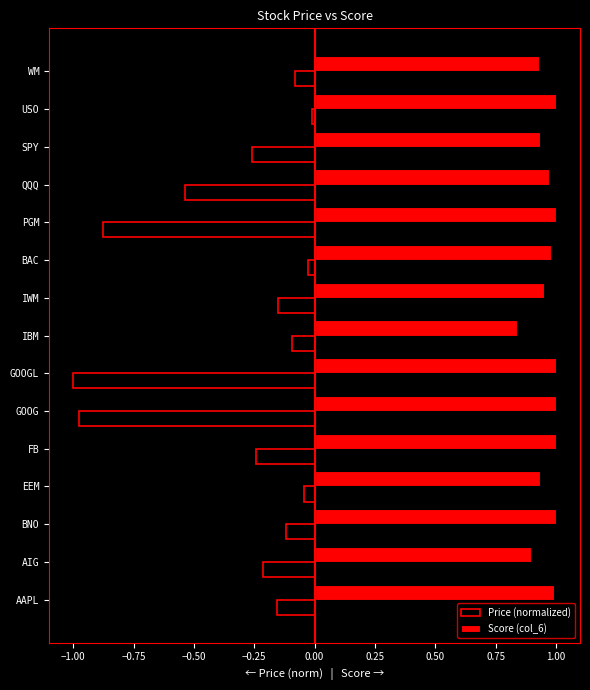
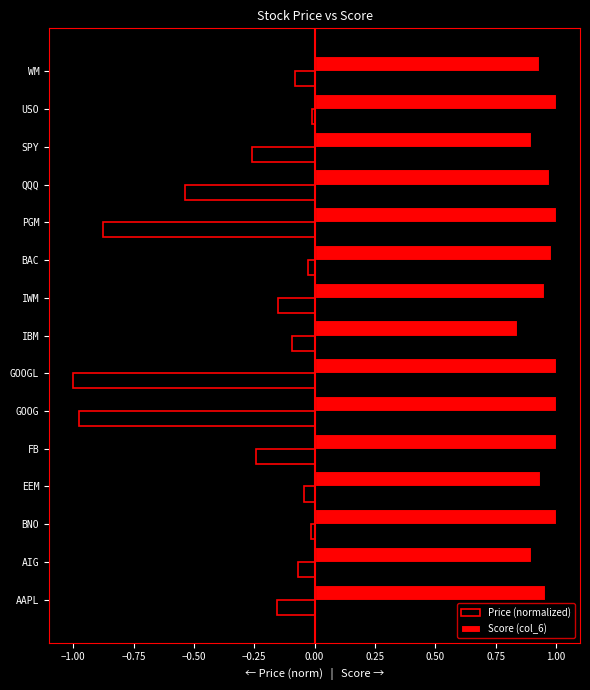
Score (col_6), SPY: 0.93 -> 0.90
Price (normalized), BNO: -0.12 -> -0.01
Price (normalized), AIG: -0.21 -> -0.07
Score (col_6), AAPL: 0.99 -> 0.95
